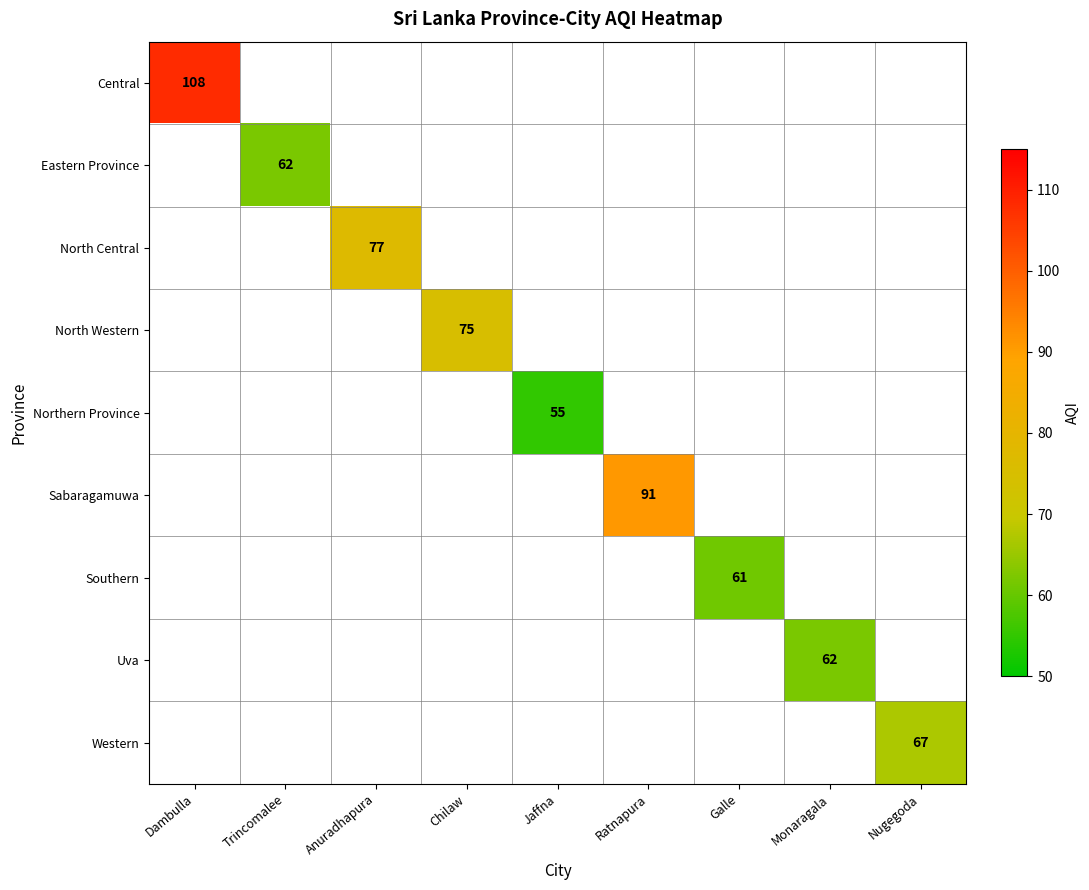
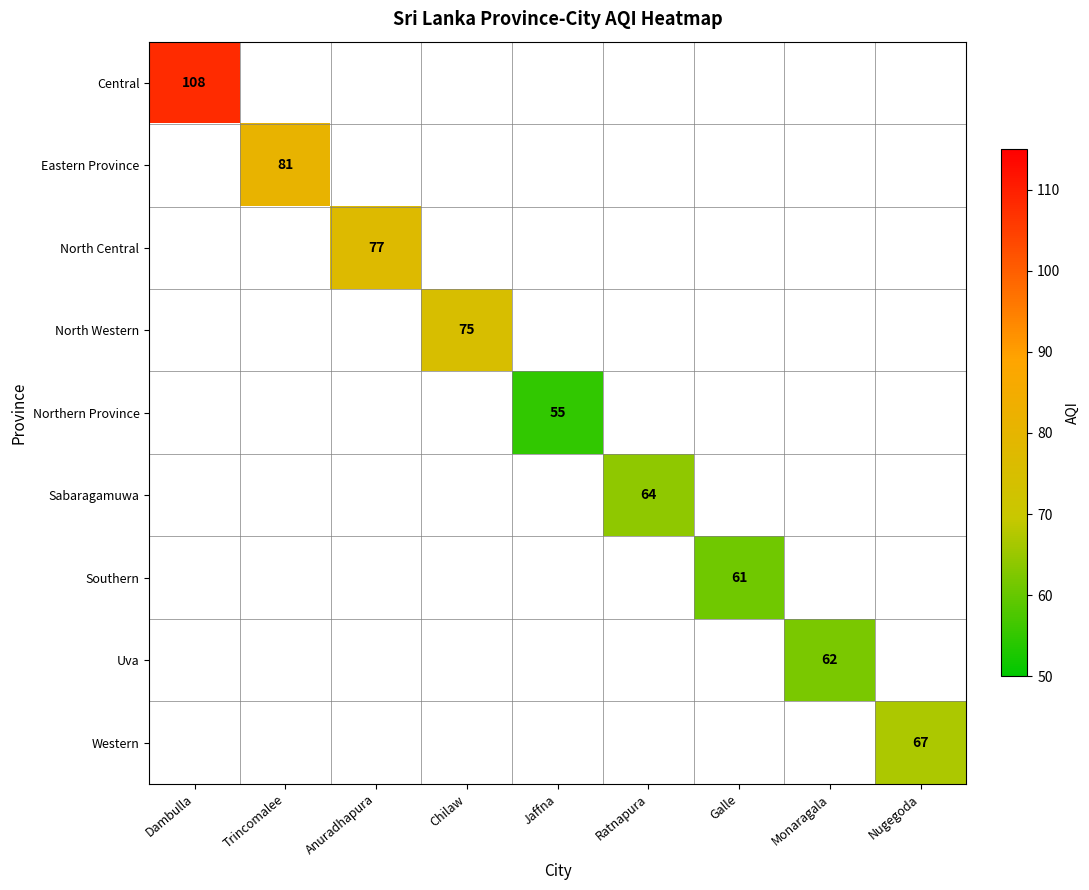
Eastern Province, Trincomalee: 62 -> 81
Sabaragamuwa, Ratnapura: 91 -> 64
